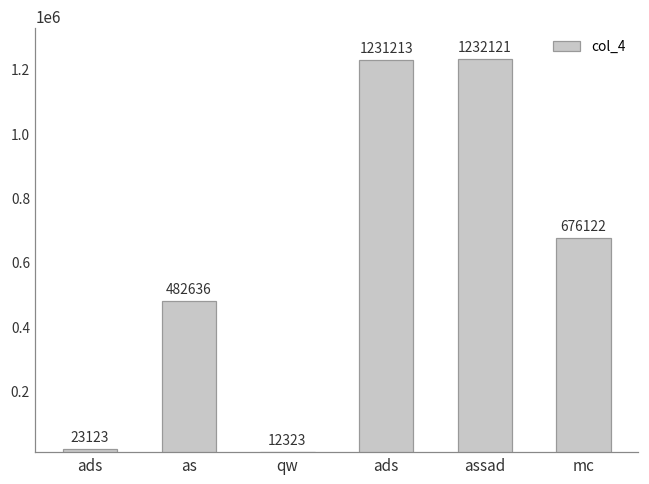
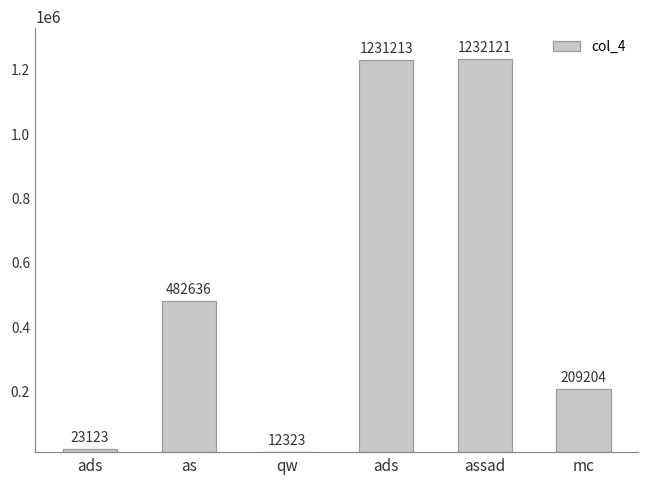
mc: 676122 -> 209204
